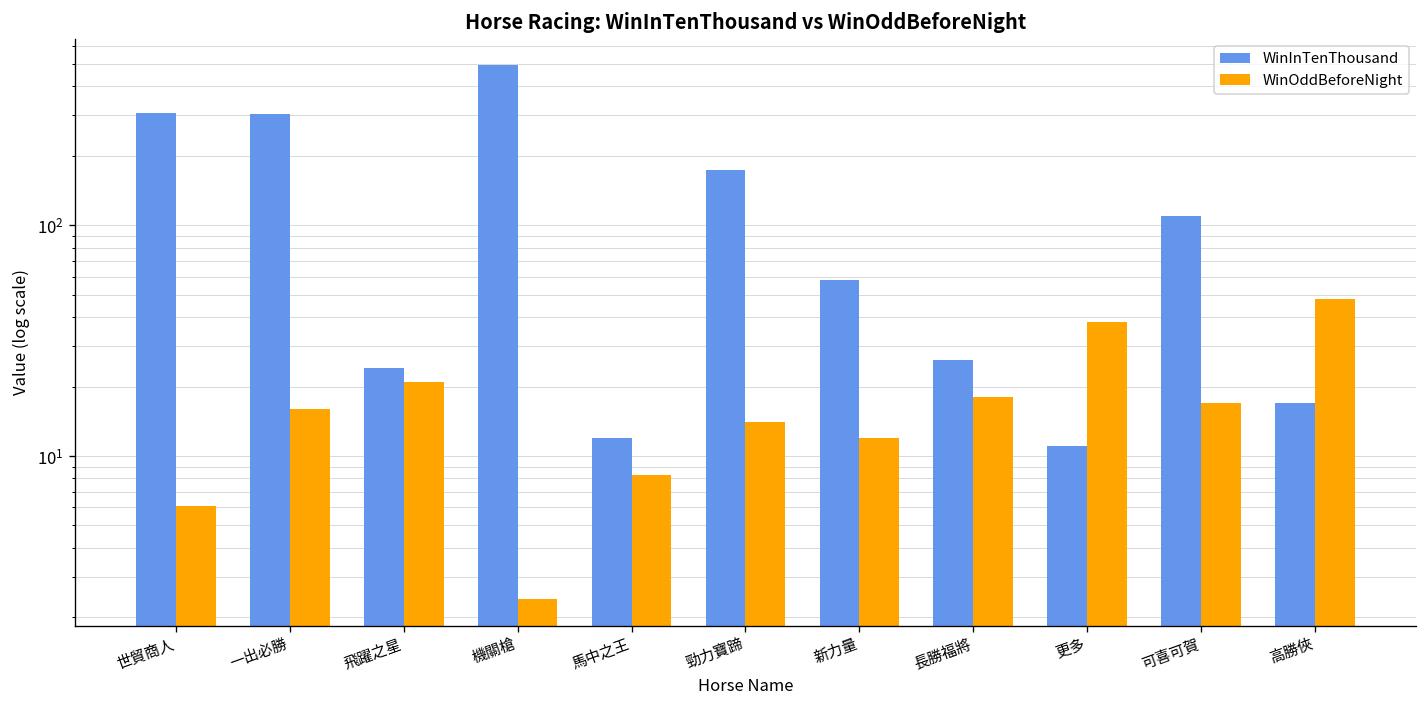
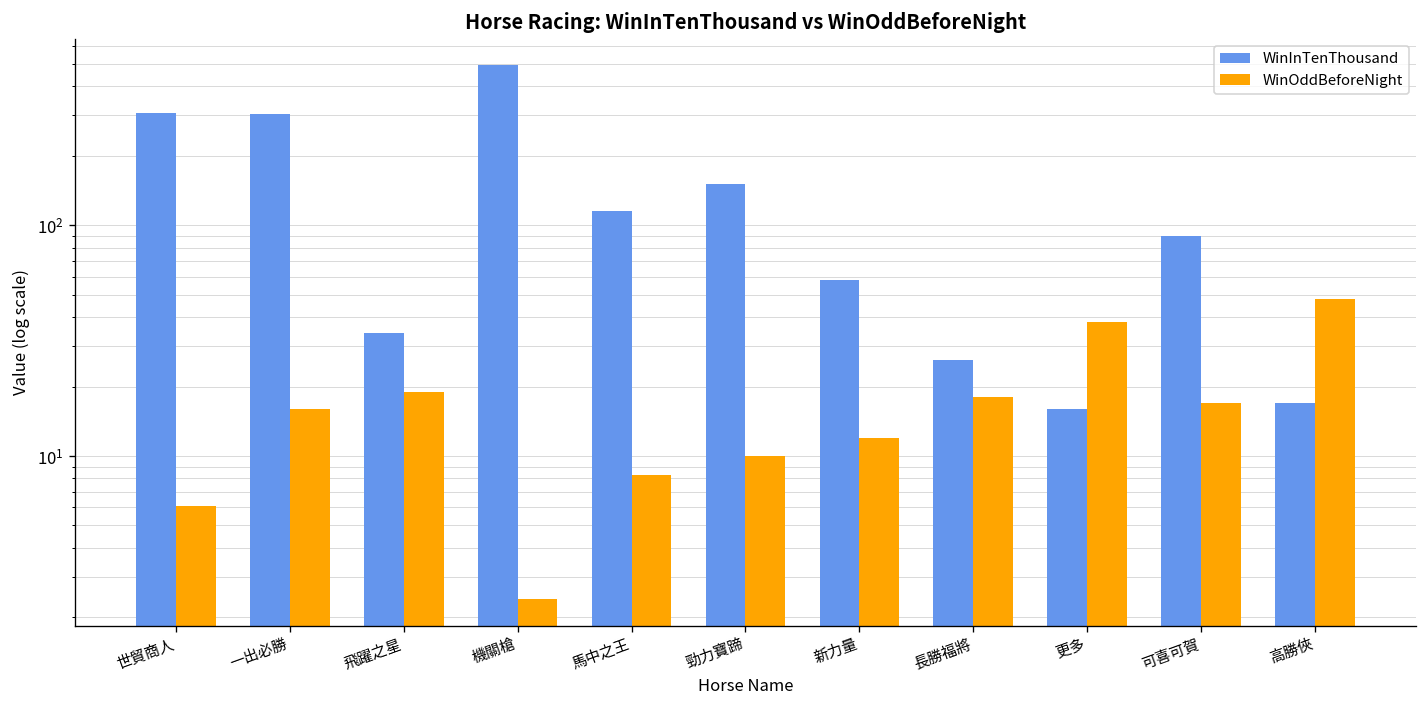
WinInTenThousand, 飛躍之星: 24 -> 34
WinOddBeforeNight, 飛躍之星: 21 -> 19
WinInTenThousand, 馬中之王: 12 -> 120
WinInTenThousand, 勁力寶蹄: 170 -> 150
WinOddBeforeNight, 勁力寶蹄: 14 -> 10
WinInTenThousand, 更多: 11 -> 16
WinInTenThousand, 可喜可賀: 110 -> 90
